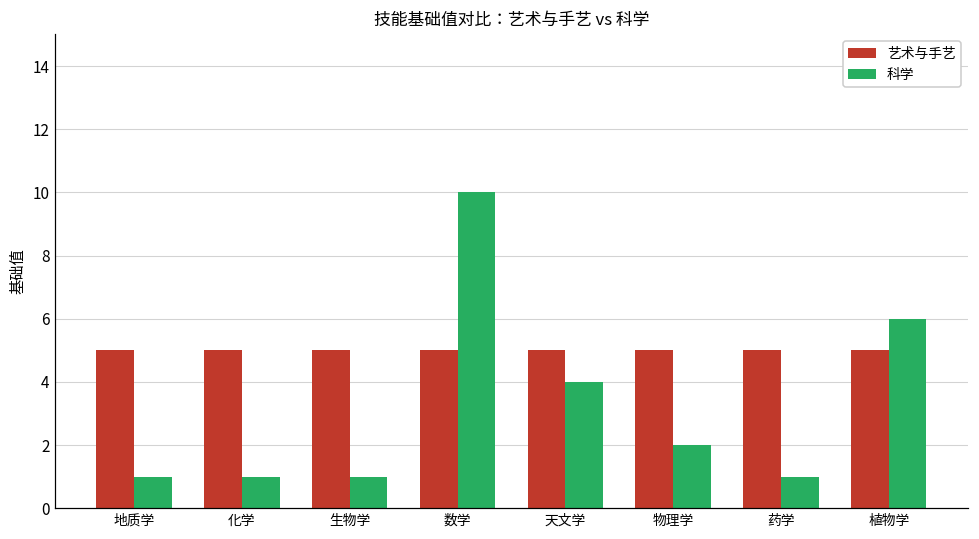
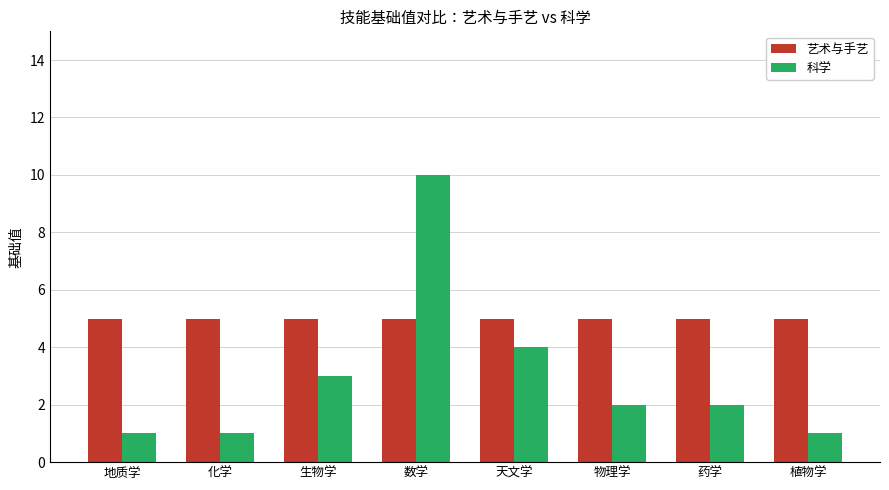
科学, 生物学: 1 -> 3
科学, 药学: 1 -> 2
科学, 植物学: 6 -> 1
